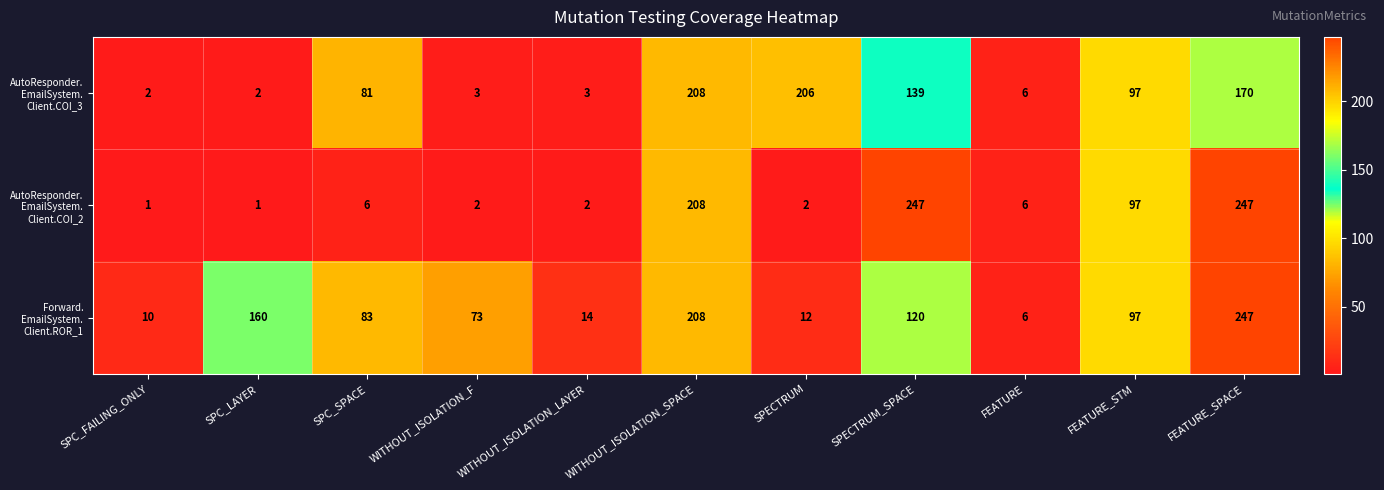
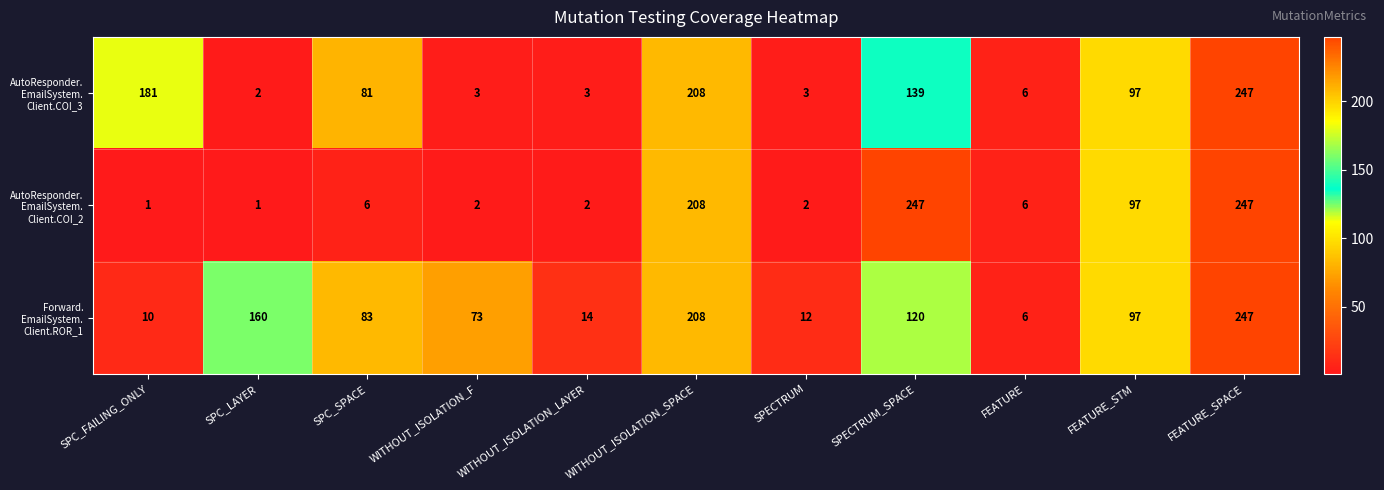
AutoResponder. EmailSystem. Client.COI_3, SPC_FAILING_ONLY: 2 -> 181
AutoResponder. EmailSystem. Client.COI_3, SPECTRUM: 206 -> 3
AutoResponder. EmailSystem. Client.COI_3, FEATURE_SPACE: 170 -> 247
